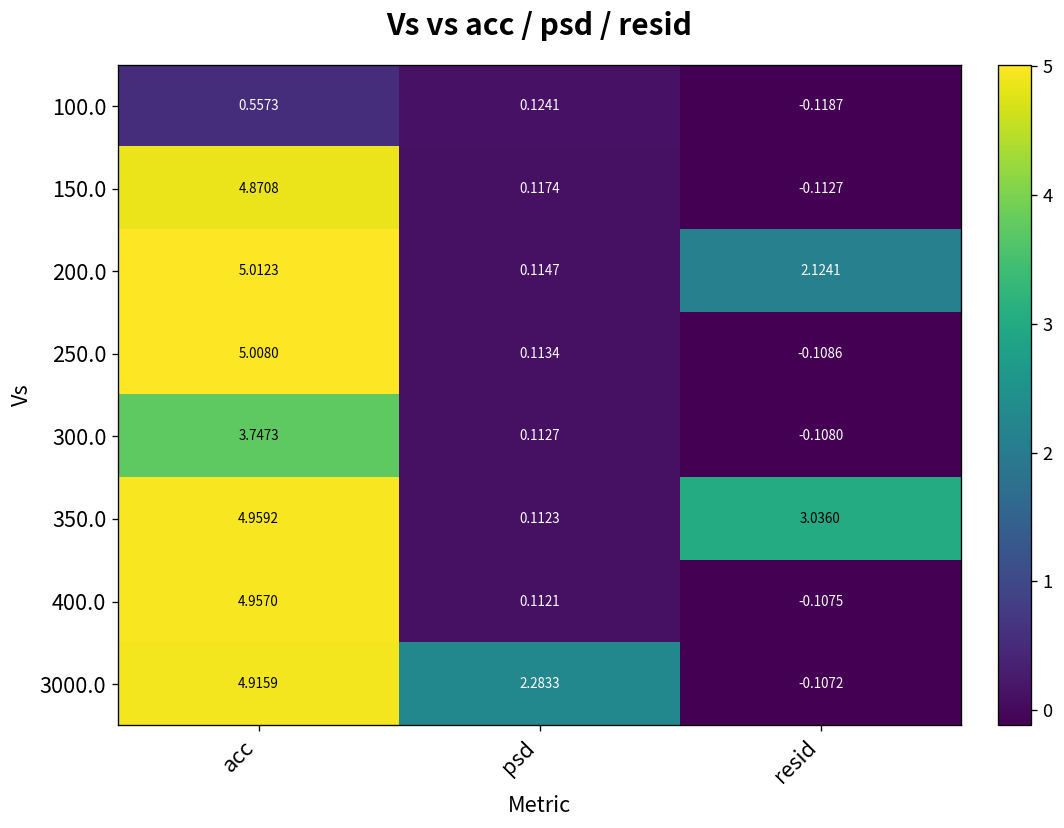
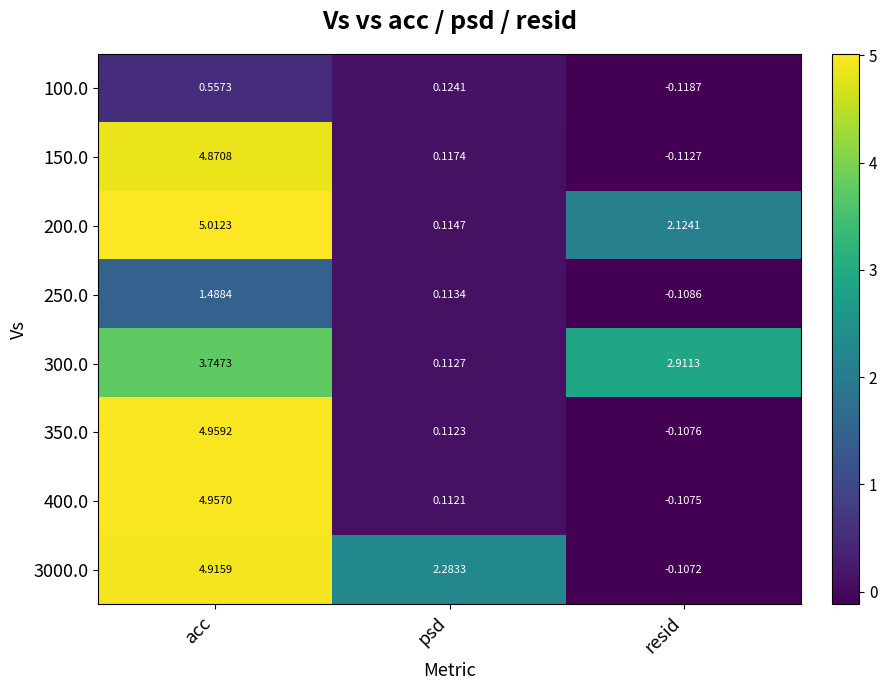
250.0, acc: 5.0080 -> 1.4884
300.0, resid: -0.1080 -> 2.9113
350.0, resid: 3.0360 -> -0.1076
